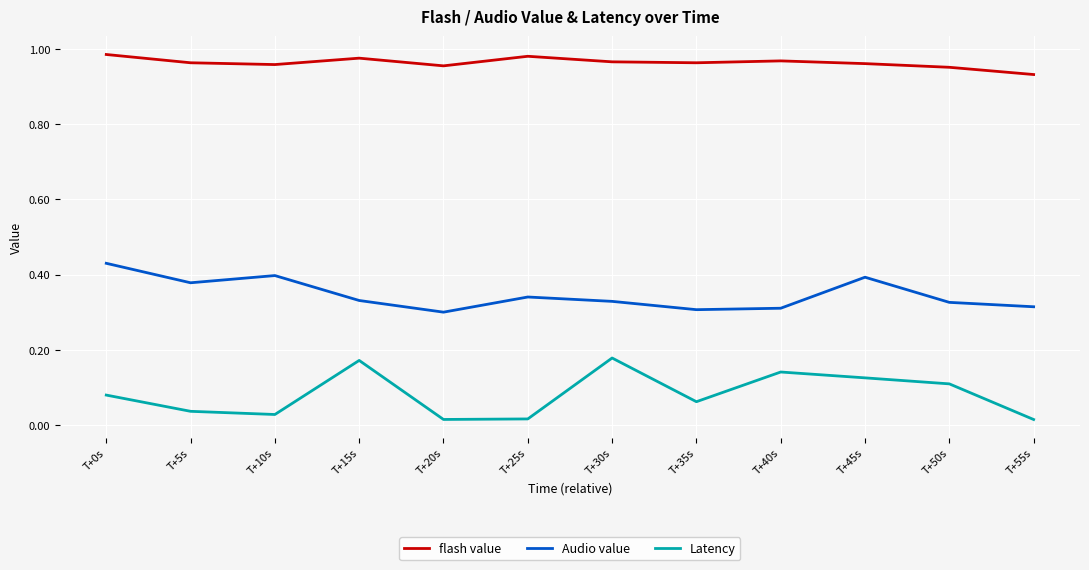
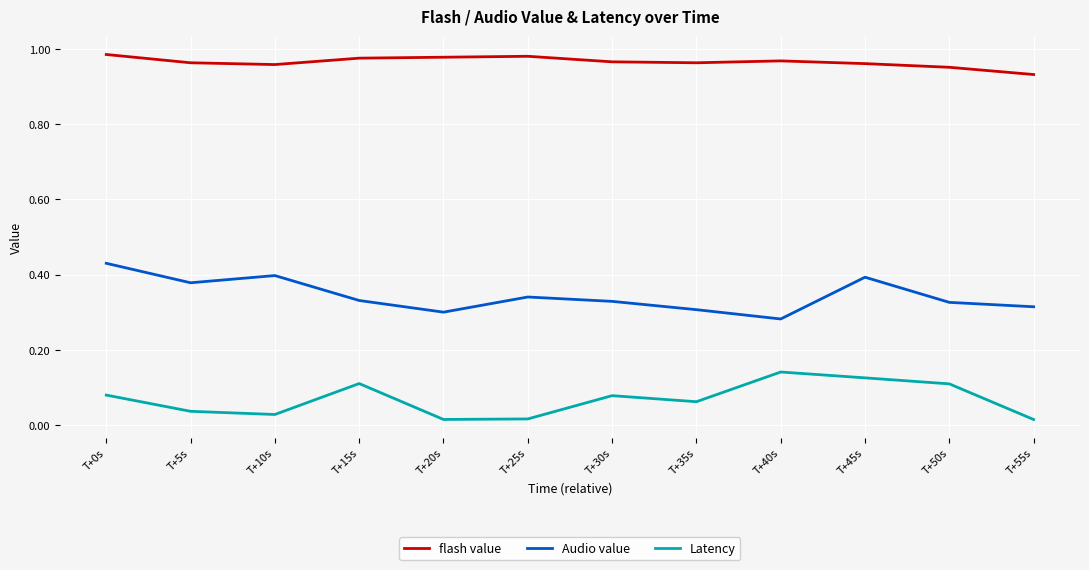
Latency, T+15s: 0.17 -> 0.11
flash value, T+20s: 0.96 -> 0.98
Latency, T+30s: 0.18 -> 0.08
Audio value, T+40s: 0.31 -> 0.28
